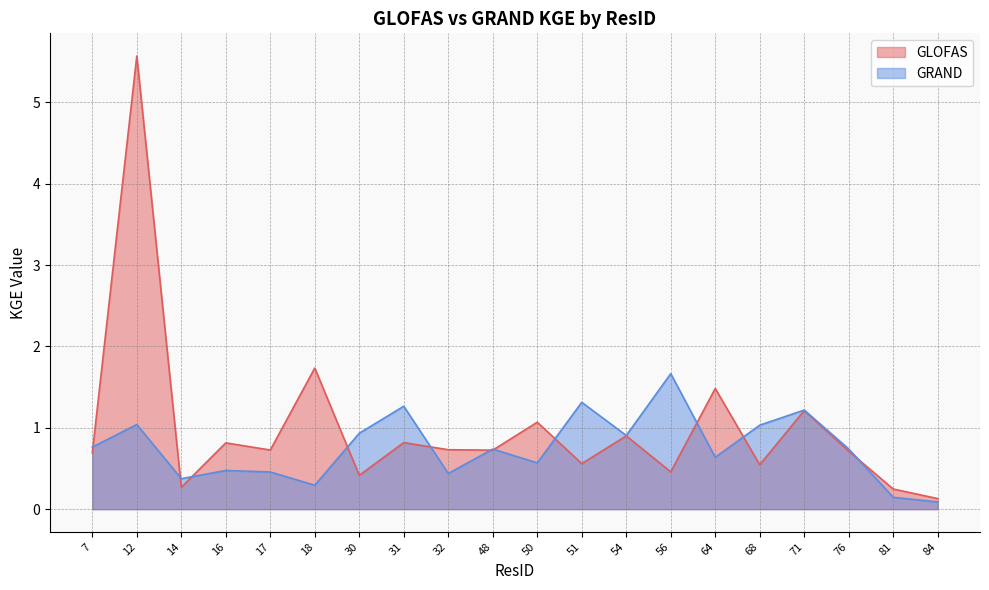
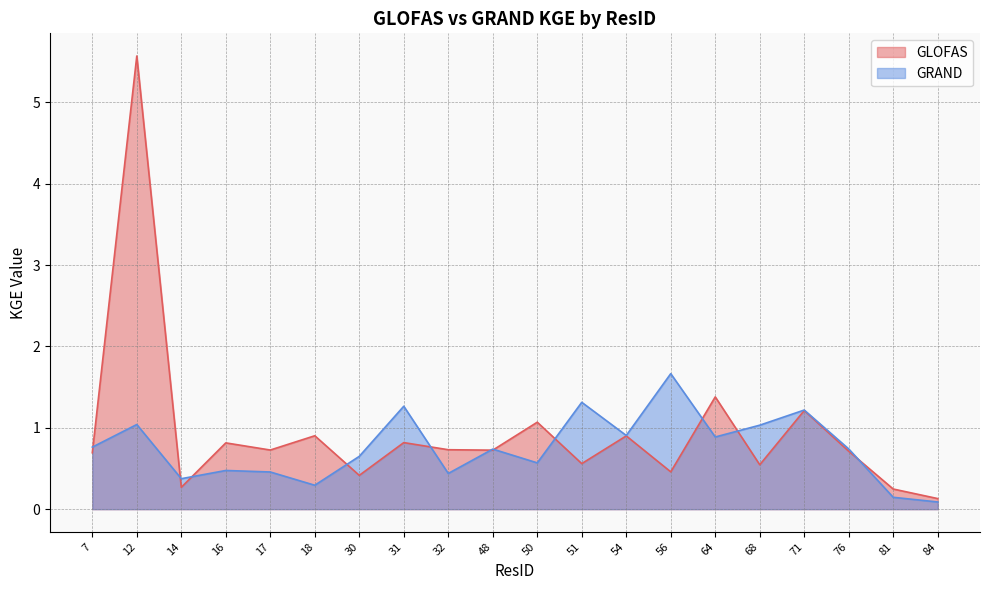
GLOFAS, 18: 1.7 -> 0.9
GRAND, 30: 0.9 -> 0.6
GLOFAS, 64: 1.5 -> 1.4
GRAND, 64: 0.6 -> 0.9
